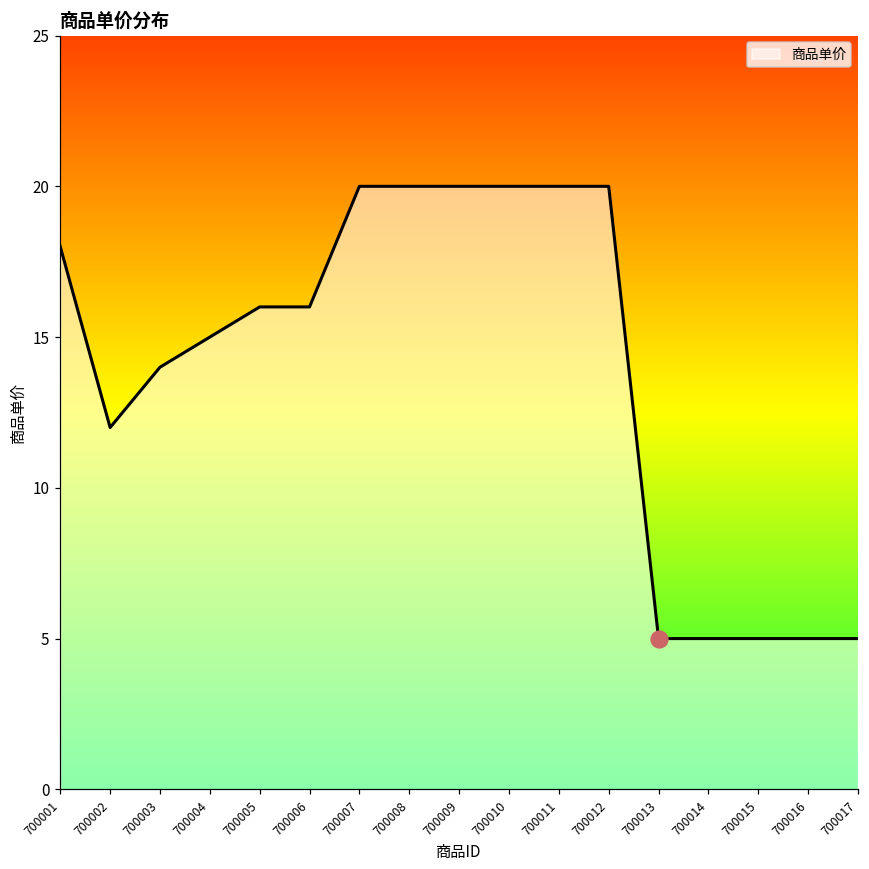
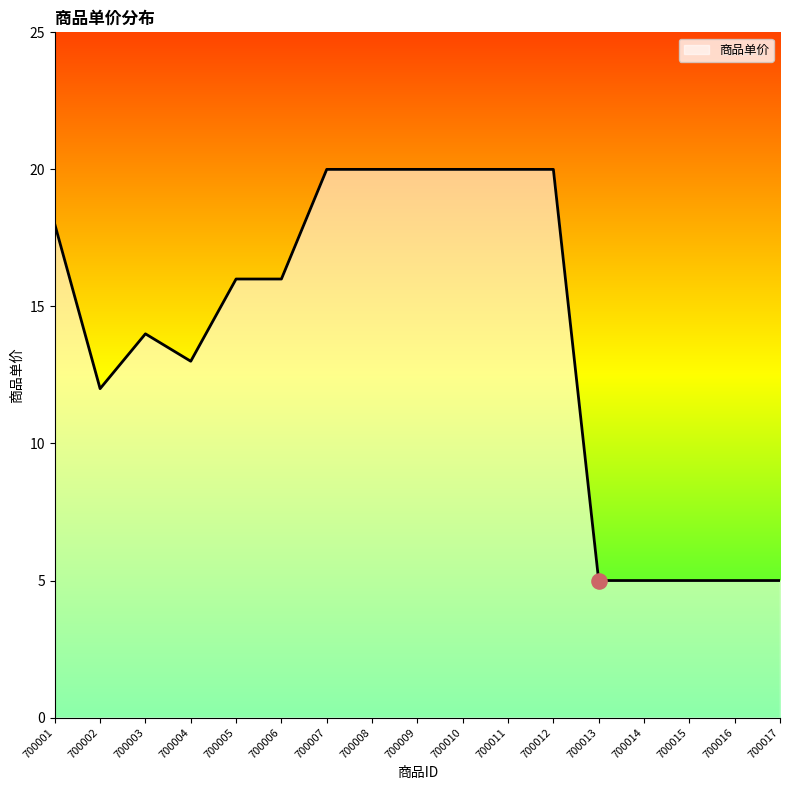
商品单价, 700004: 15 -> 13
